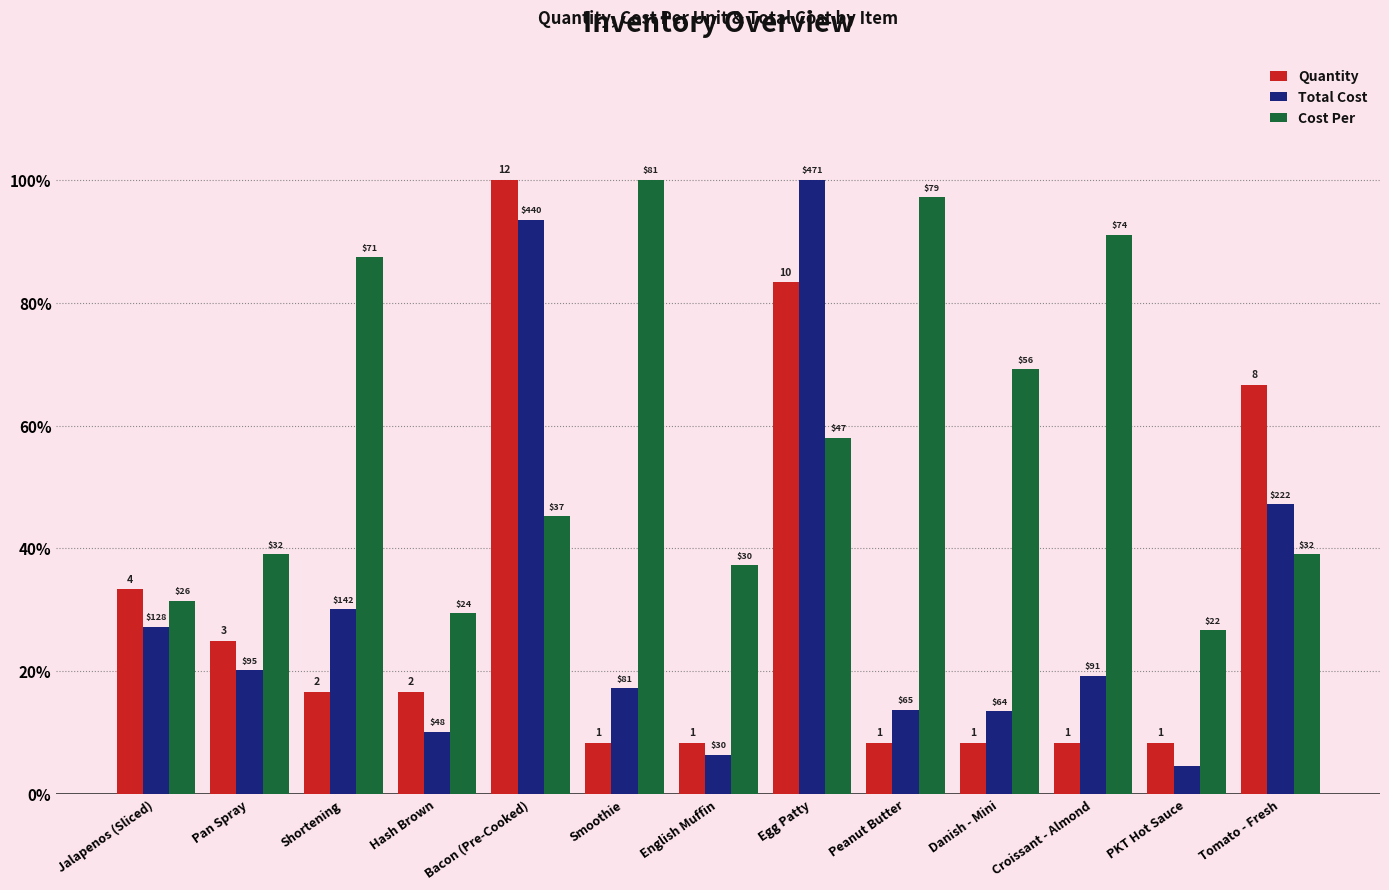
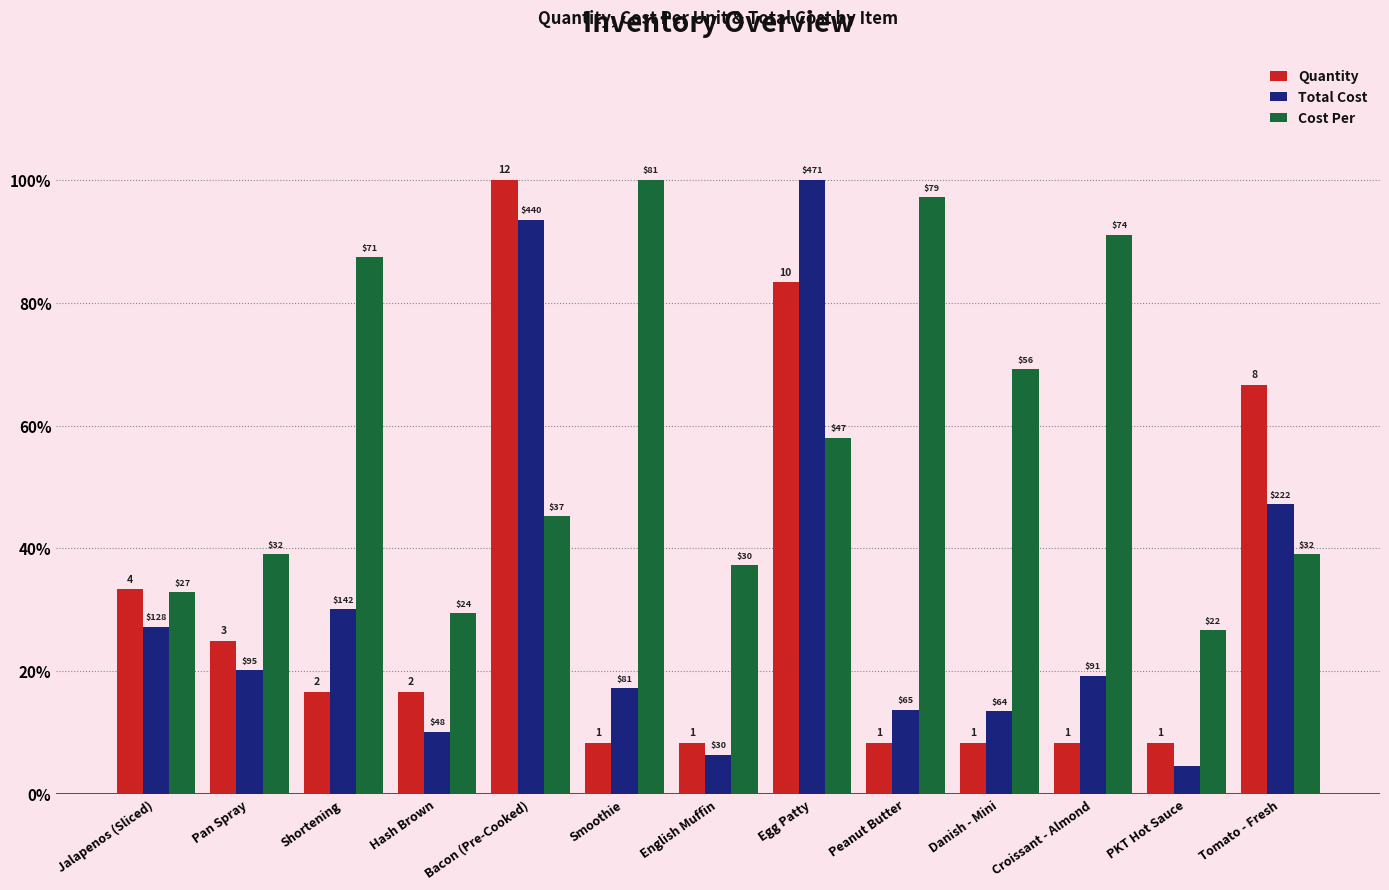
Cost Per, Jalapenos (Sliced): $26 -> $27
